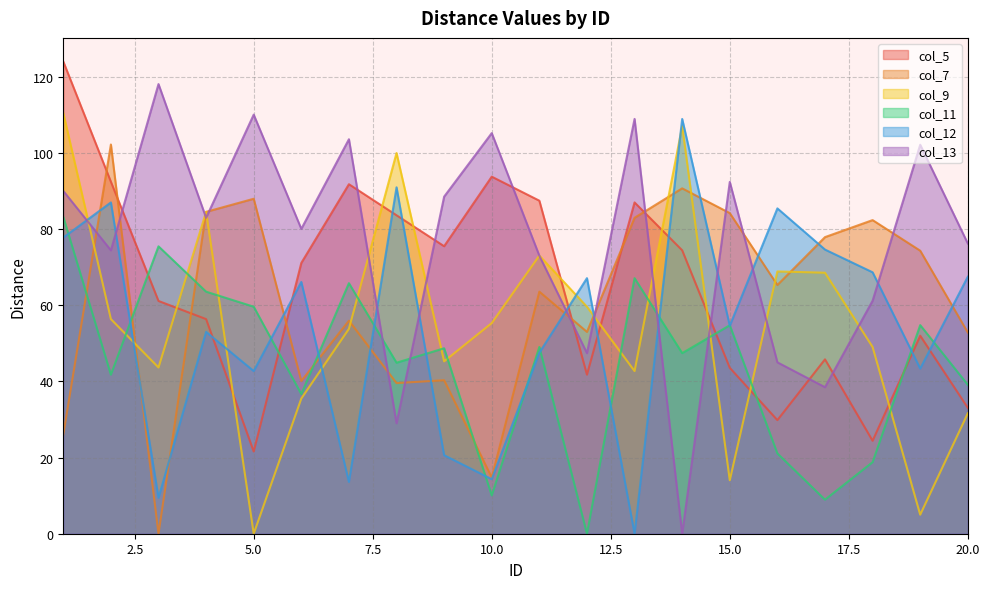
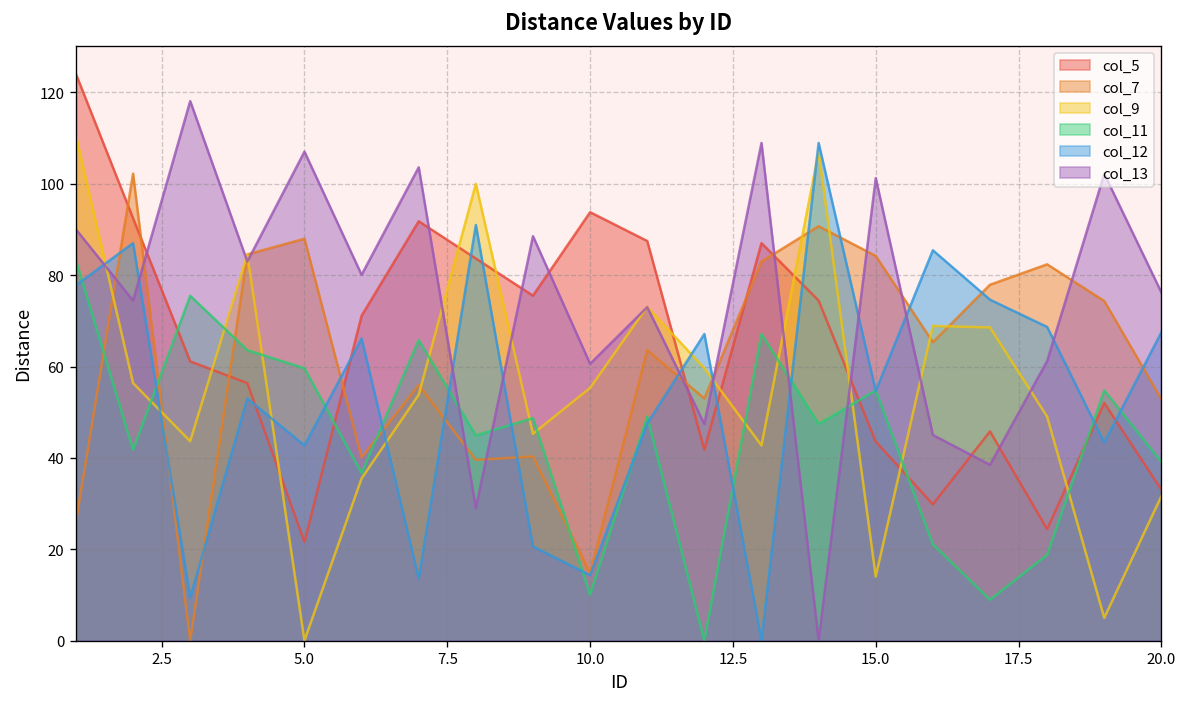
col_13, 5.0: 110 -> 107
col_13, 10.0: 105 -> 61
col_13, 15.0: 92 -> 101
